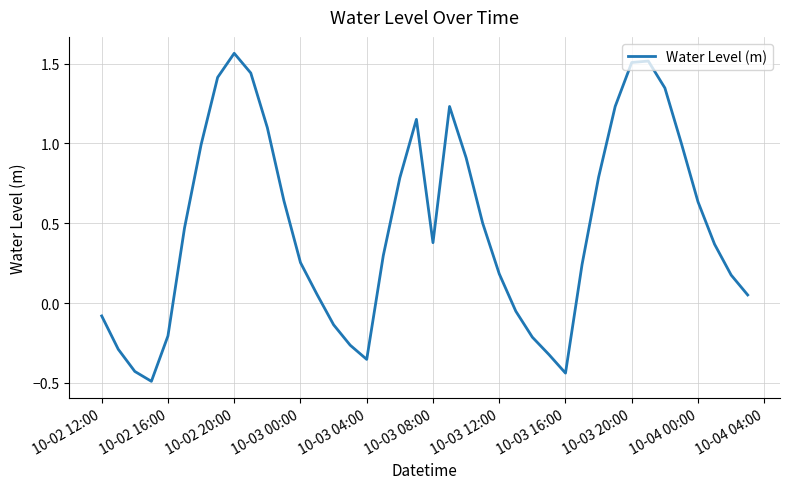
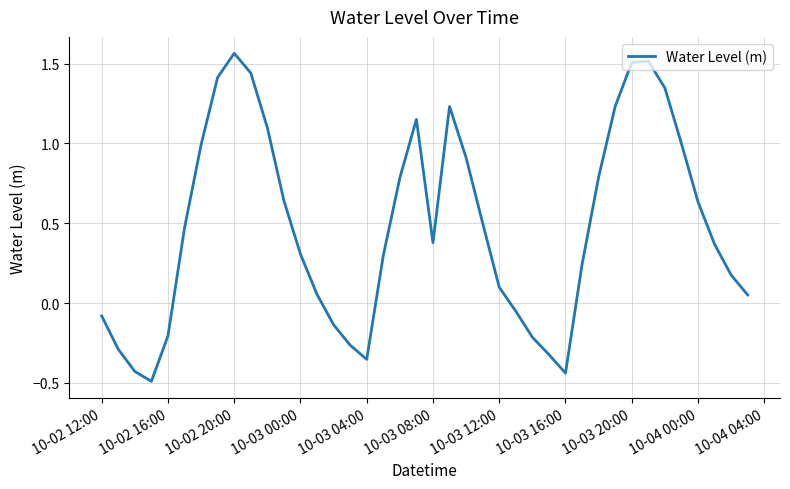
10-03 00:00: 0.25 -> 0.31
10-03 12:00: 0.18 -> 0.10
